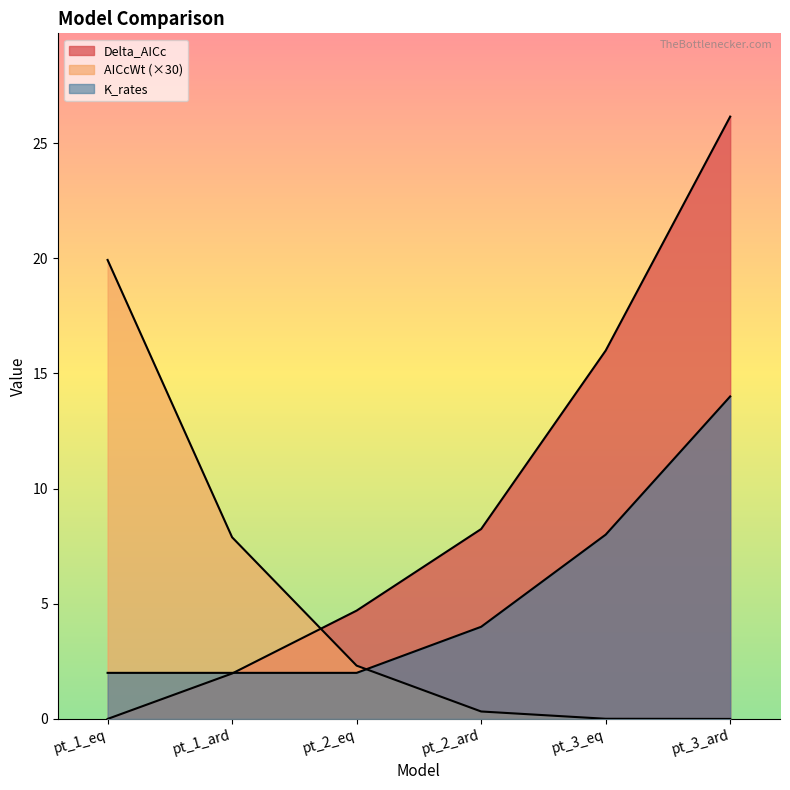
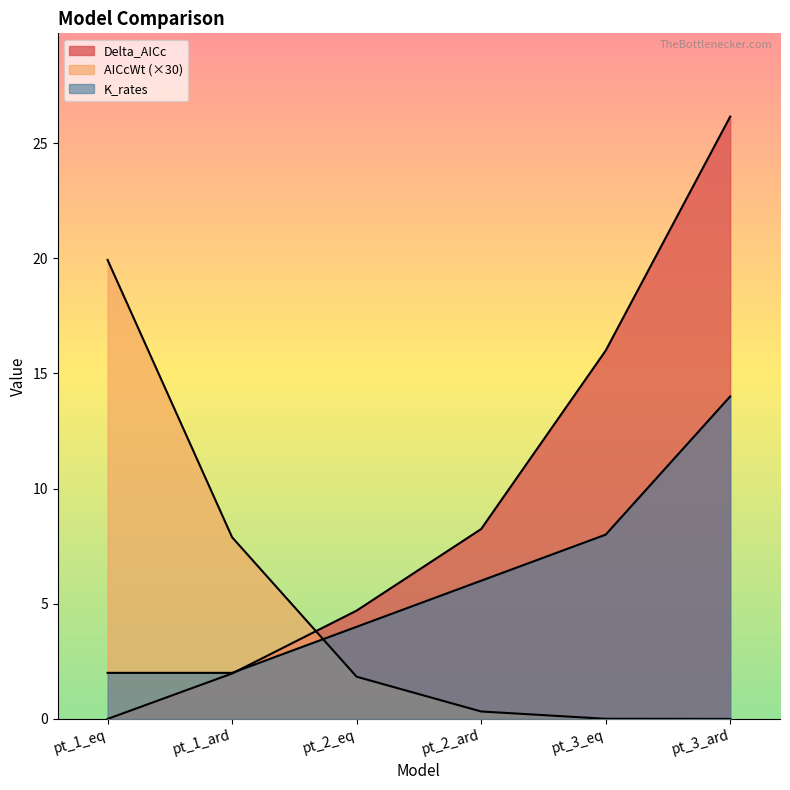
AICcWt (×30), pt_2_eq: 2.3 -> 1.8
K_rates, pt_2_eq: 2 -> 4
K_rates, pt_2_ard: 4 -> 6
